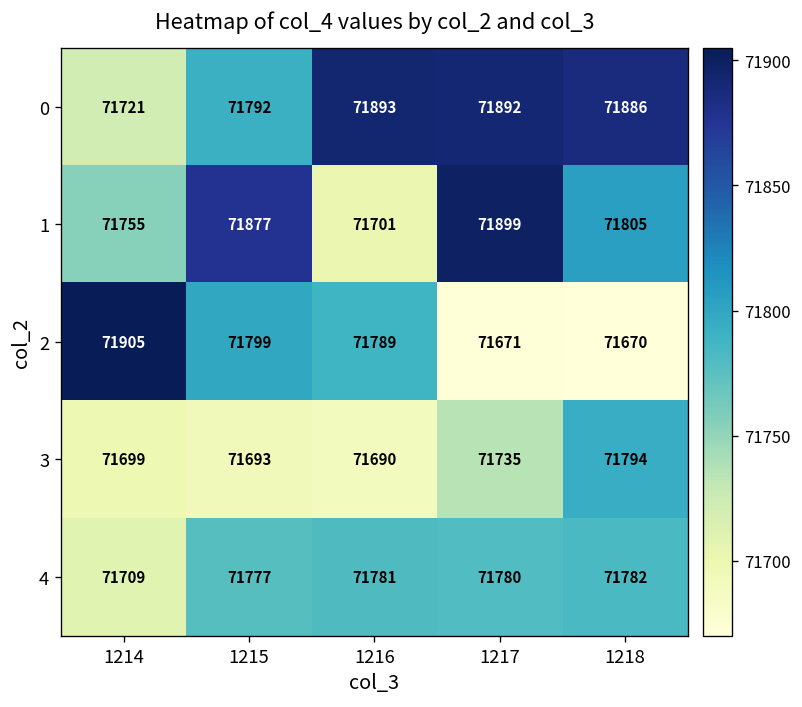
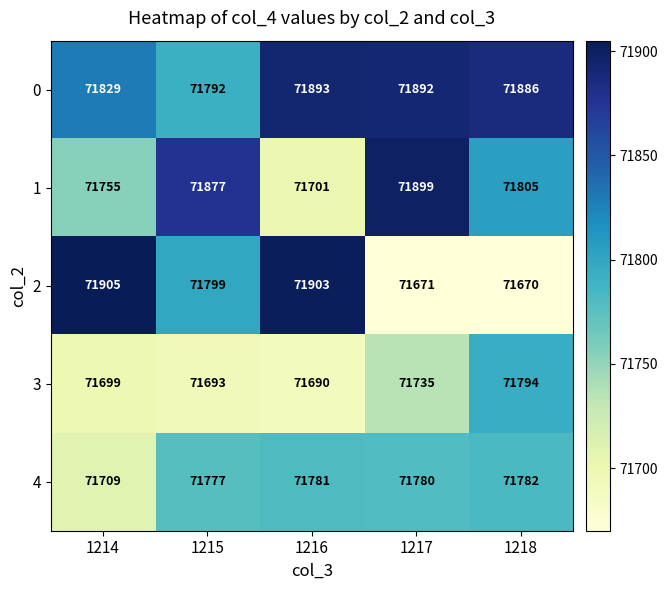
0, 1214: 71721 -> 71829
2, 1216: 71789 -> 71903
